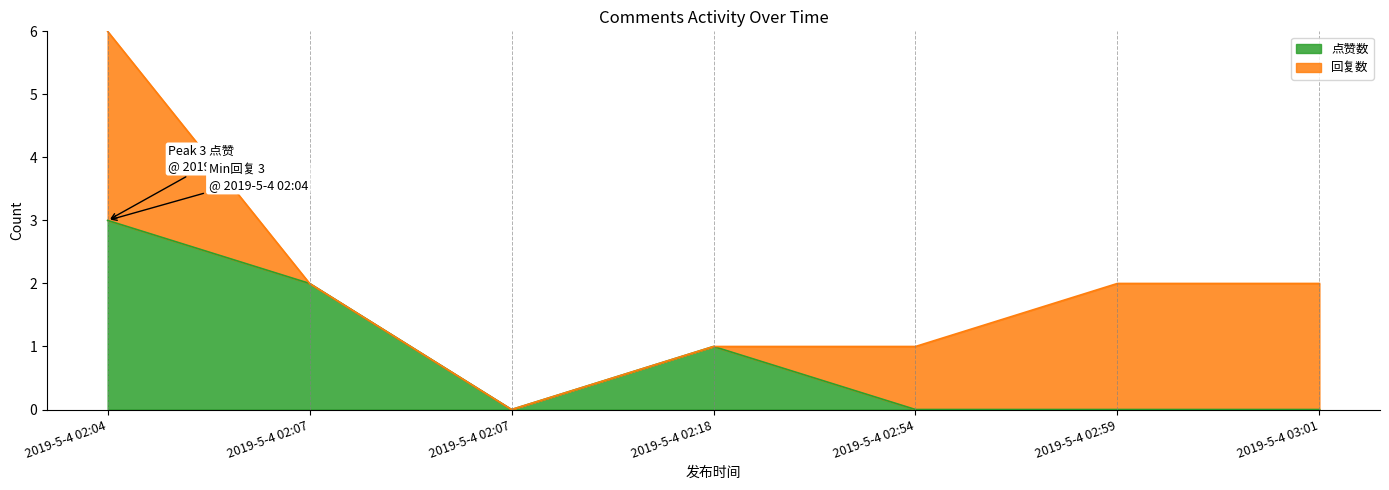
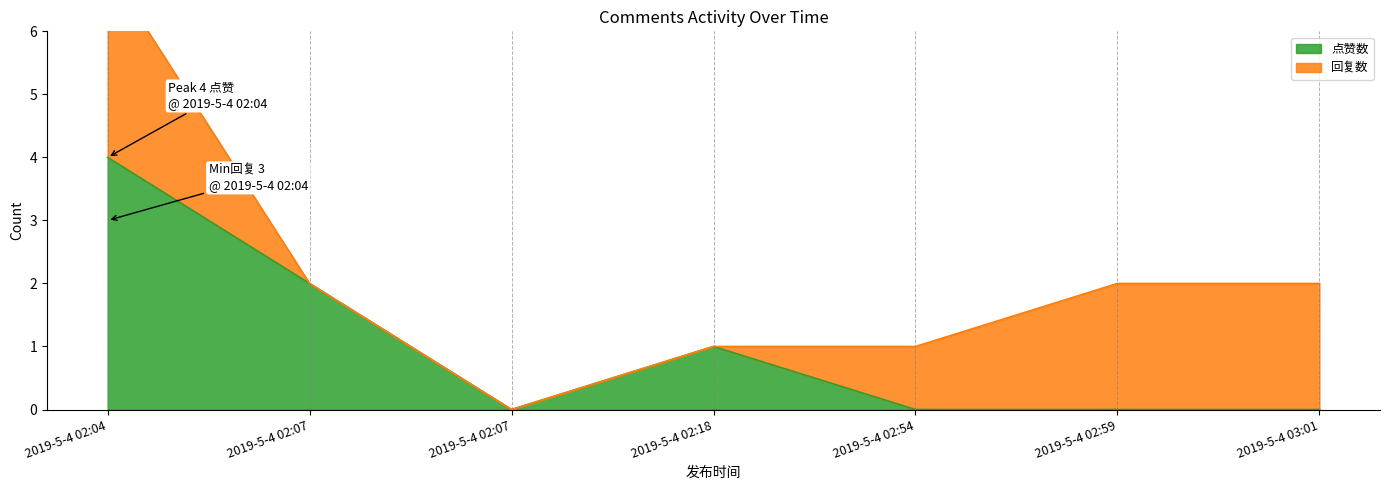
点赞数, 2019-5-4 02:04: 3 -> 4
